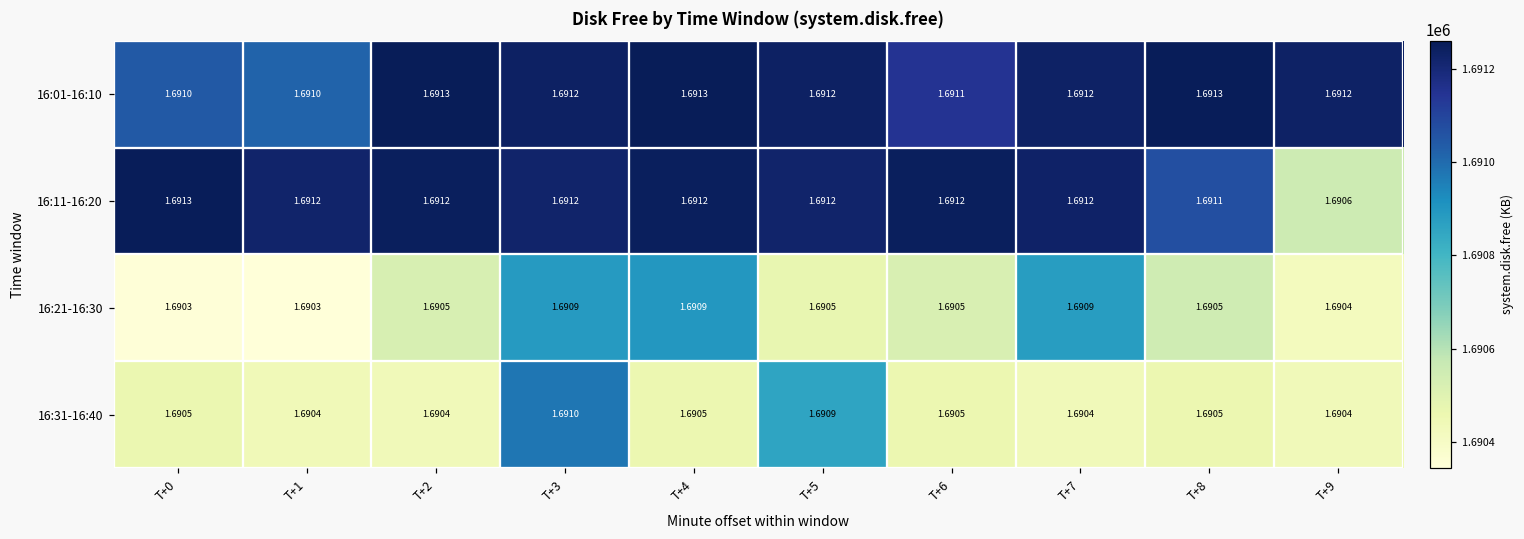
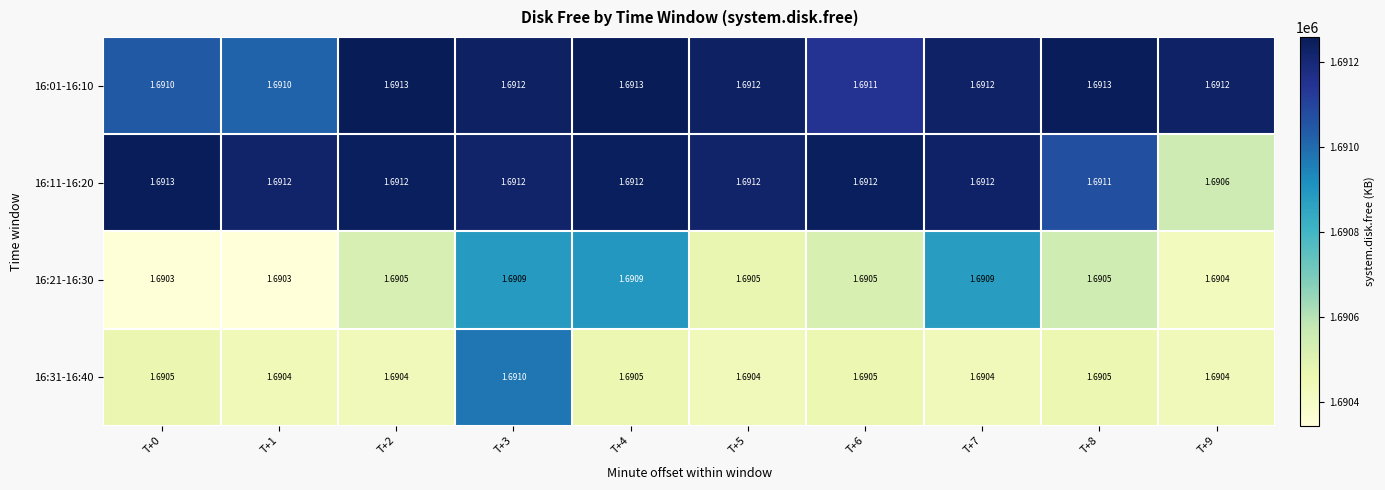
16:31-16:40, T+5: 1.6909 -> 1.6904
